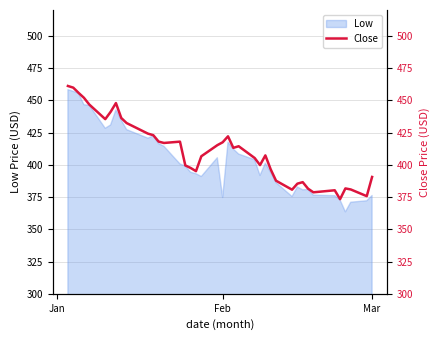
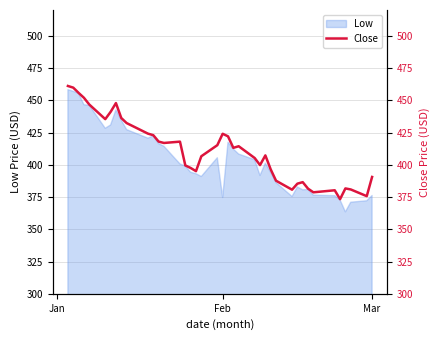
Close, Feb: 417 -> 424
